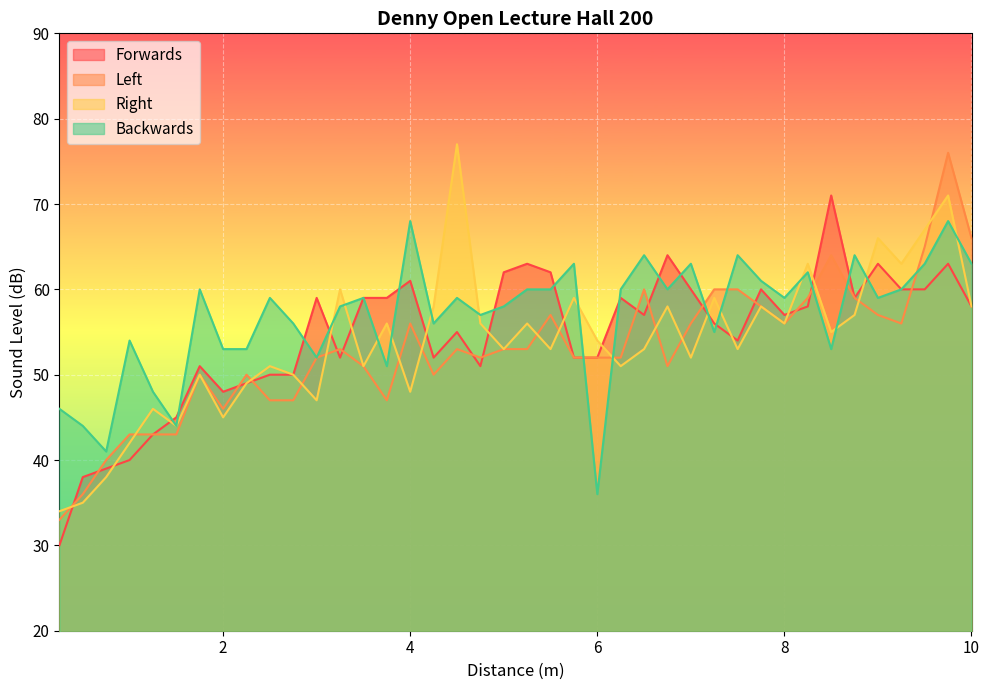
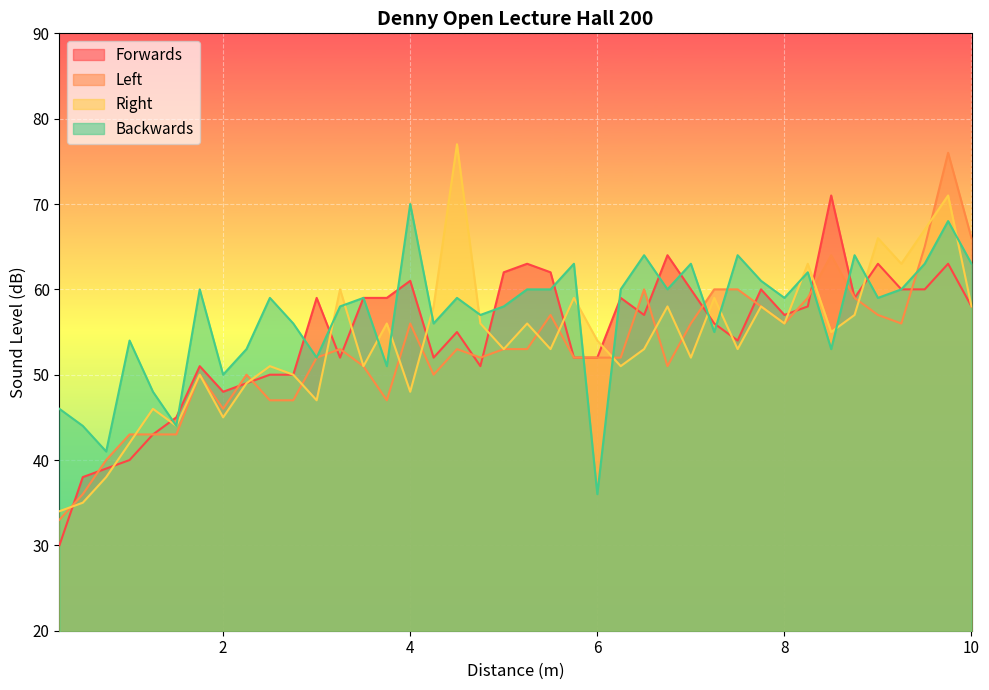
Backwards, 2: 53 -> 50
Backwards, 4: 68 -> 70
